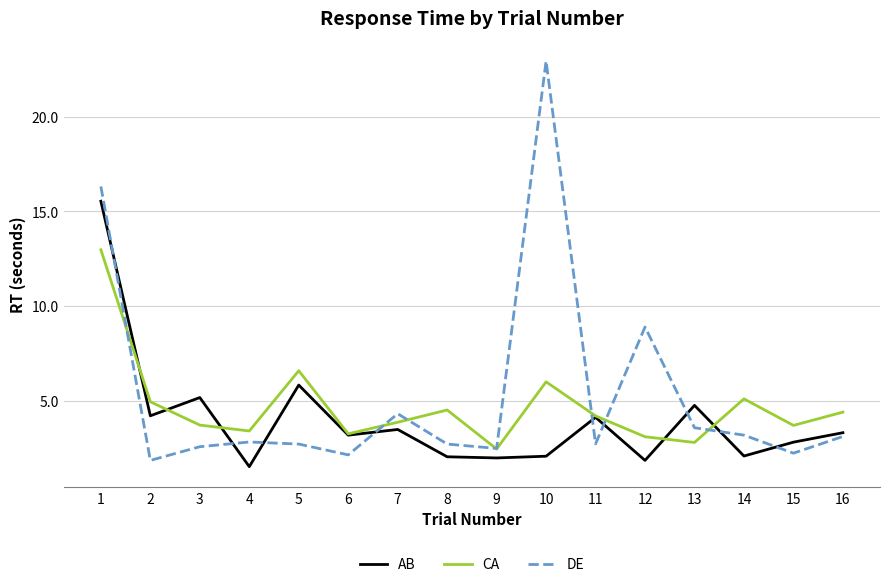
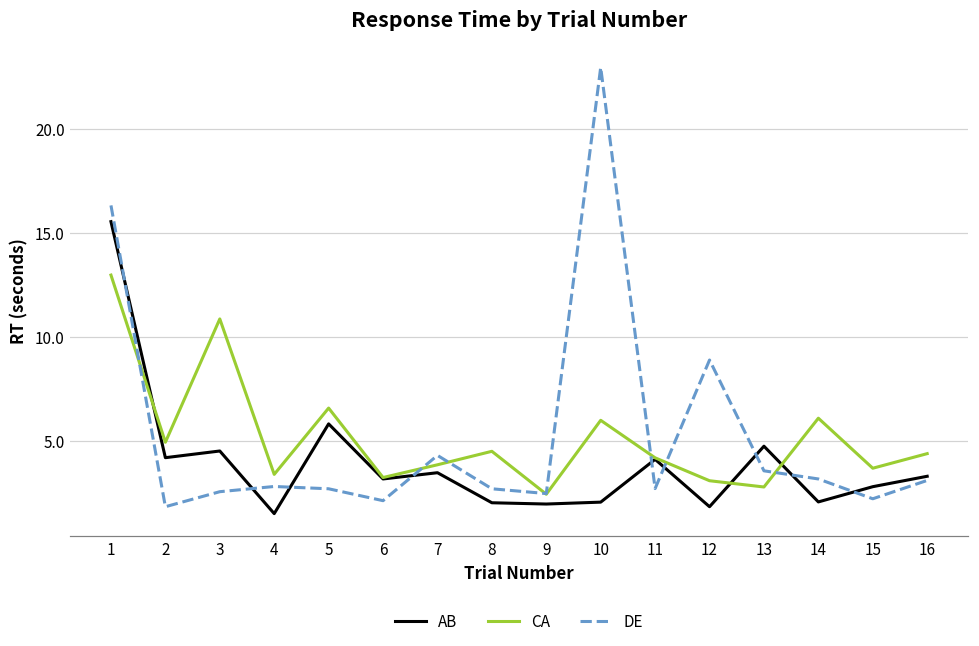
AB, 3: 5.2 -> 4.5
CA, 3: 3.7 -> 10.9
CA, 14: 5.1 -> 6.1
